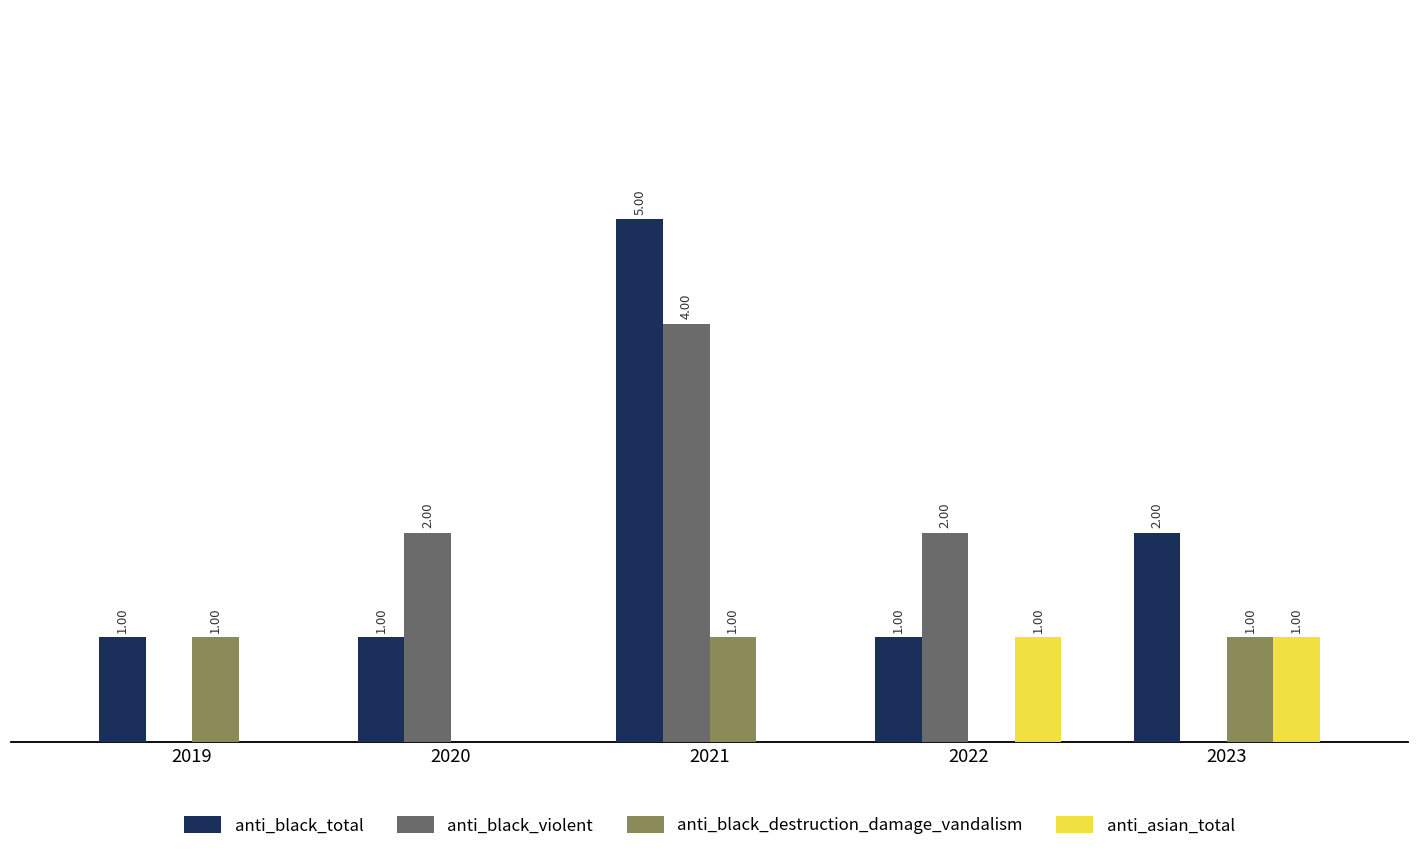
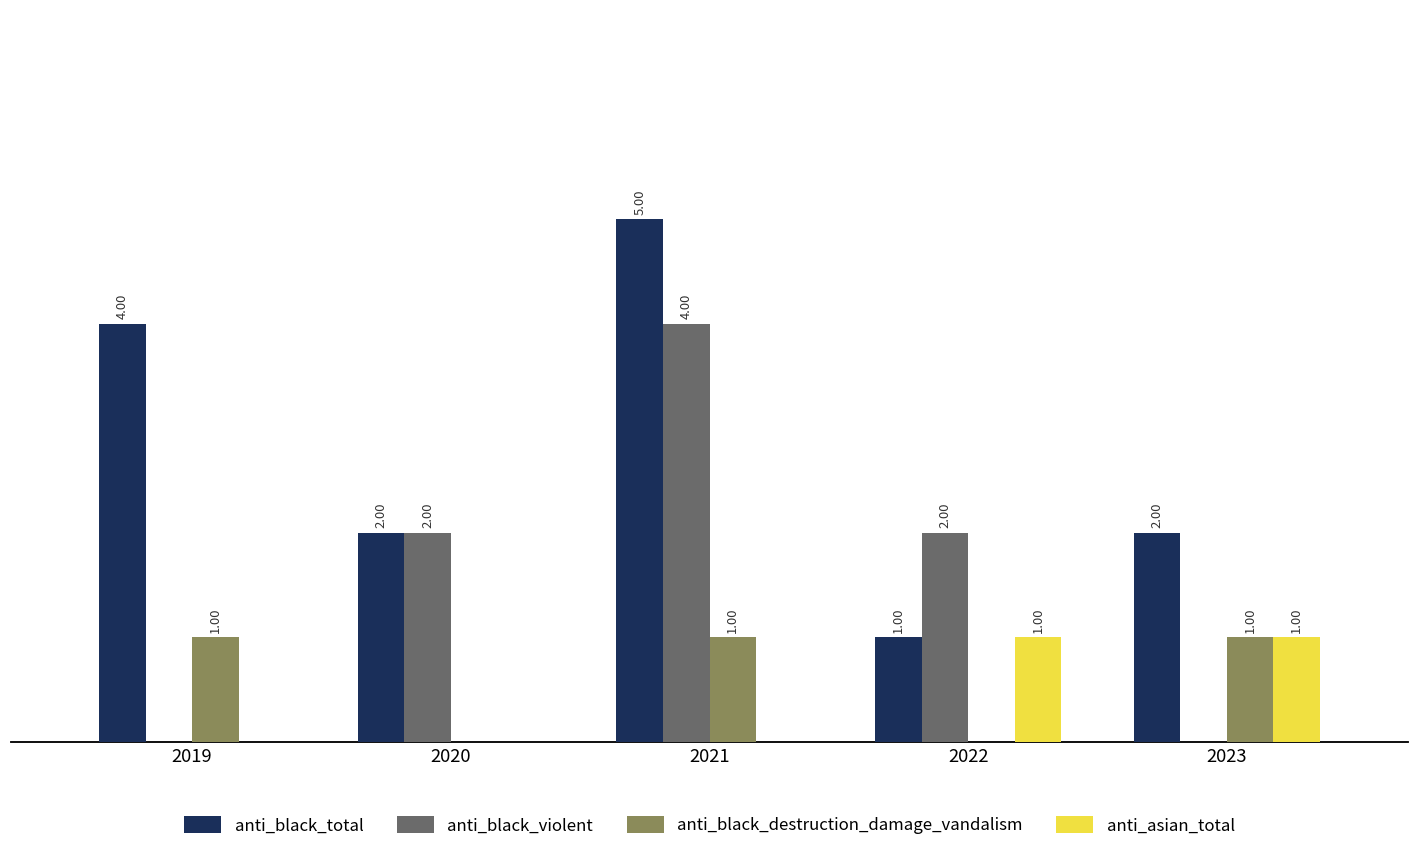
anti_black_total, 2019: 1.00 -> 4.00
anti_black_total, 2020: 1.00 -> 2.00
